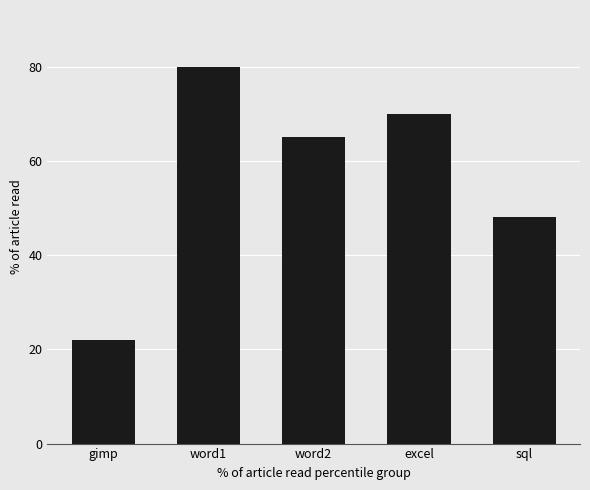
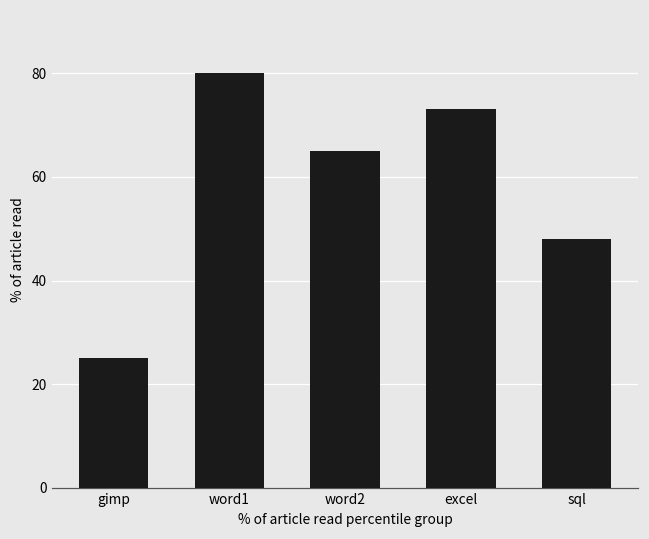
gimp: 22 -> 25
excel: 70 -> 73
